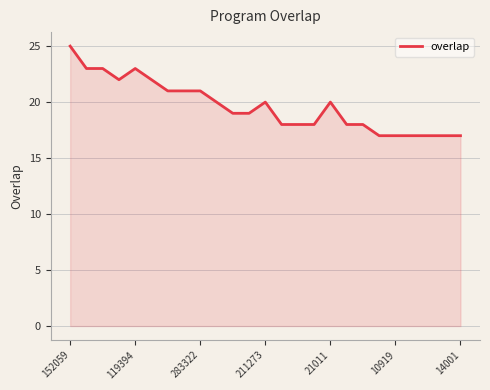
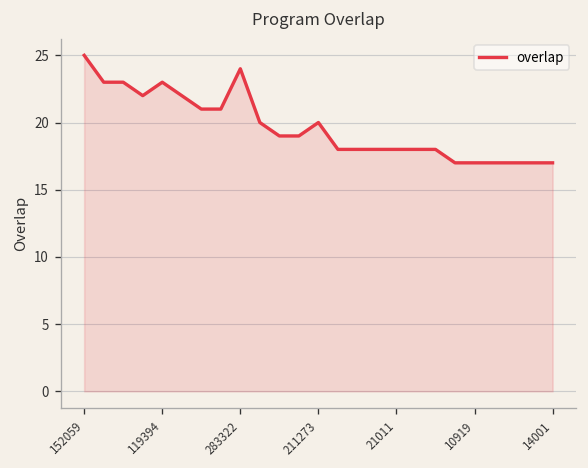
283322: 21 -> 24
21011: 20 -> 18
